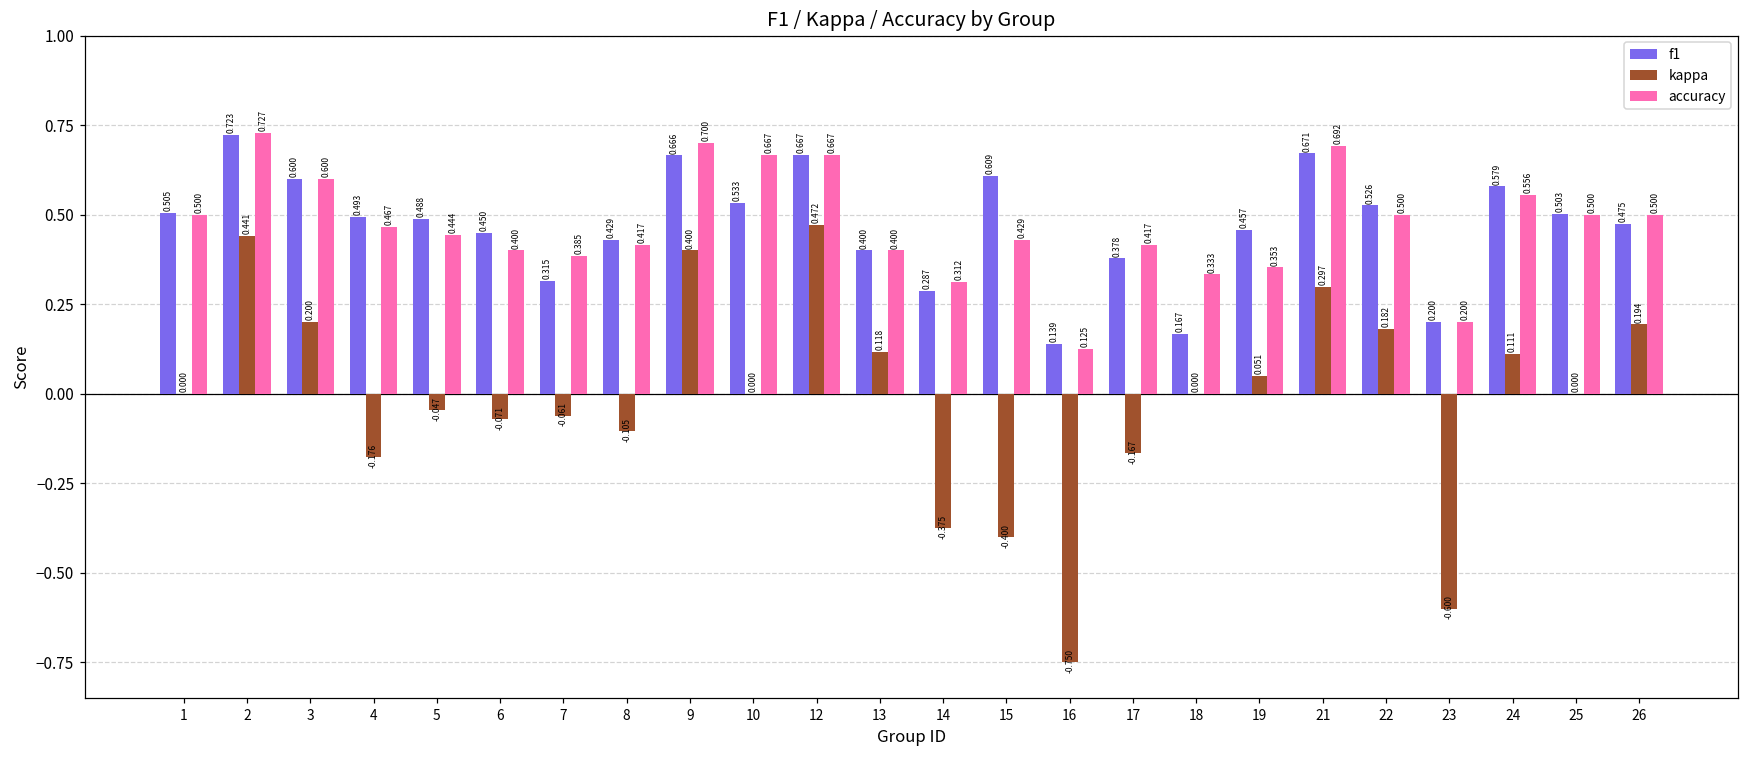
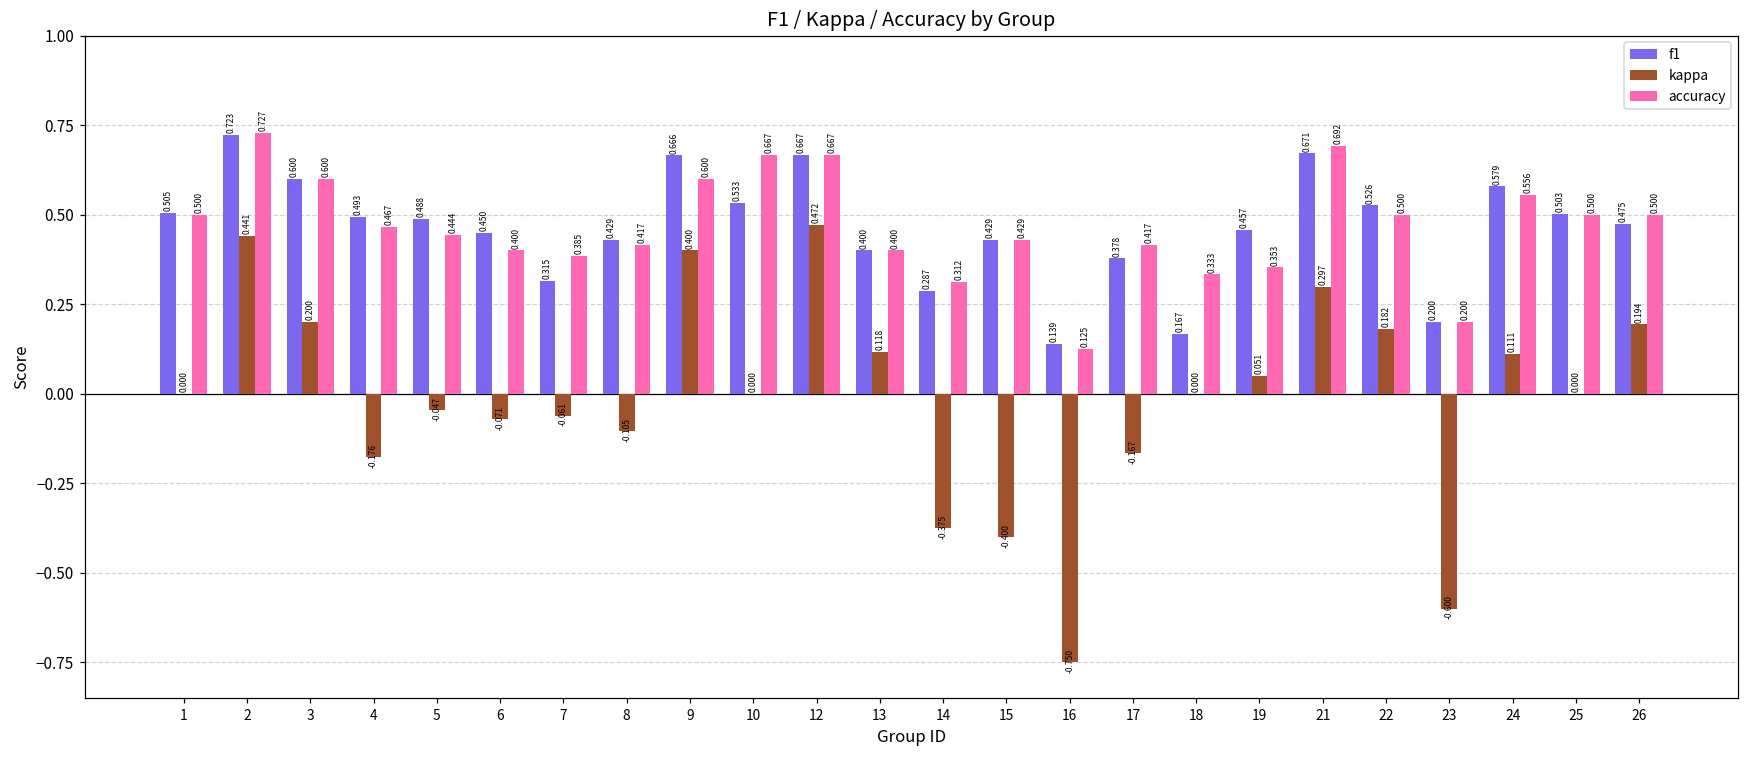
accuracy, 9: 0.700 -> 0.600
f1, 15: 0.609 -> 0.429
